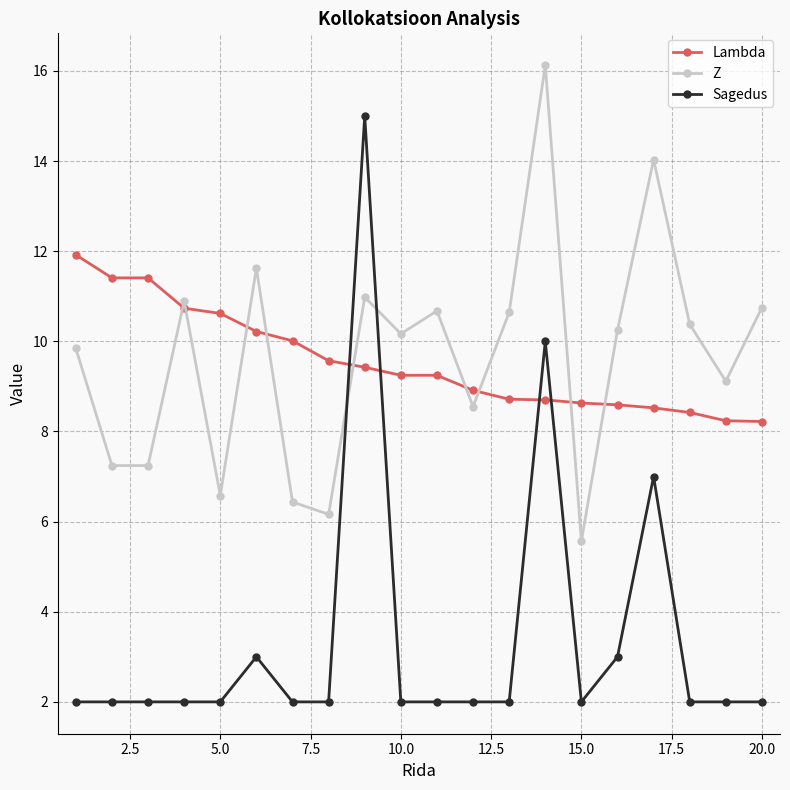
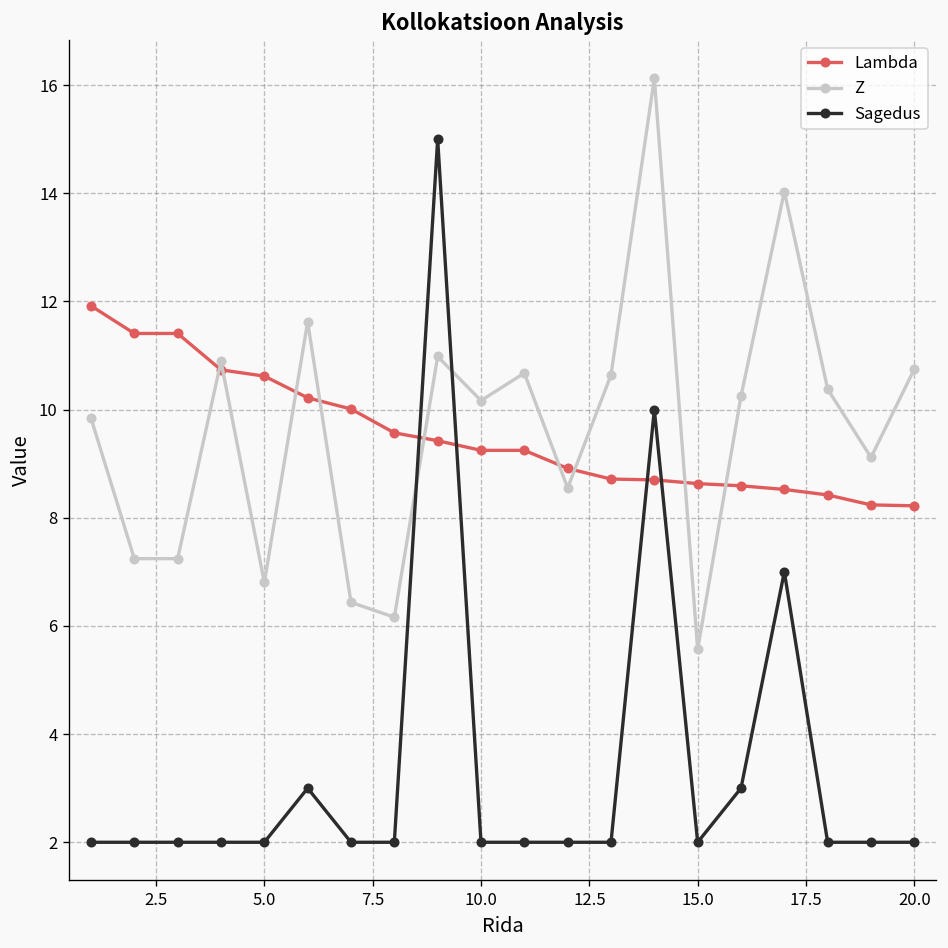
Z, 5.0: 6.6 -> 6.8
